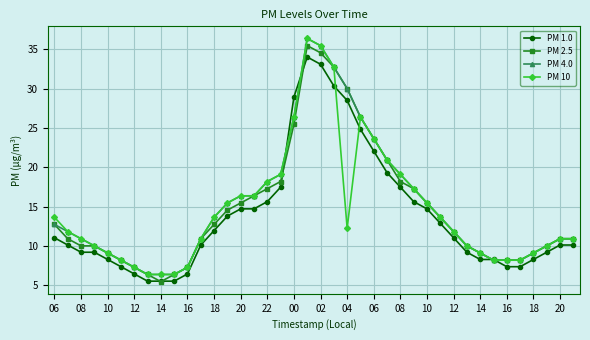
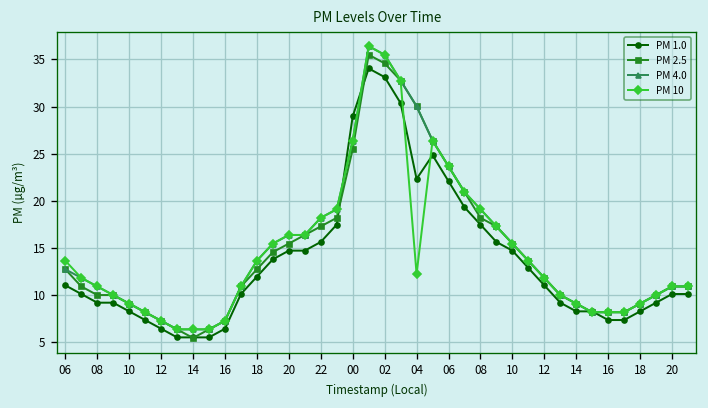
PM 1.0, 04: 29 -> 22
